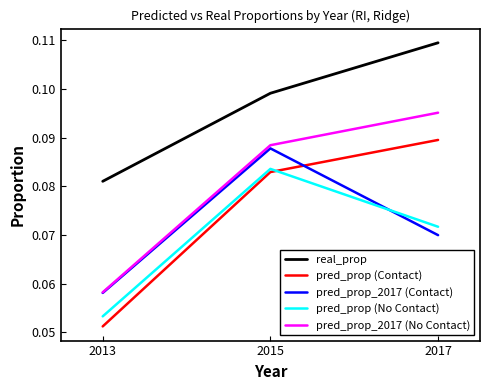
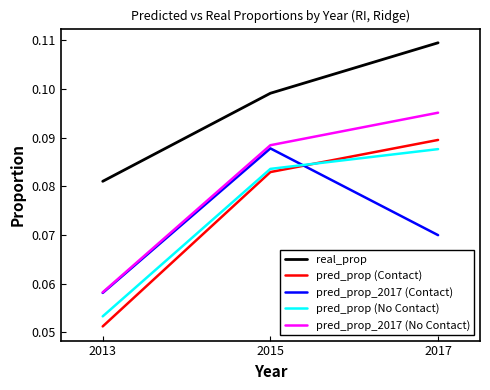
pred_prop (No Contact), 2017: 0.072 -> 0.088
